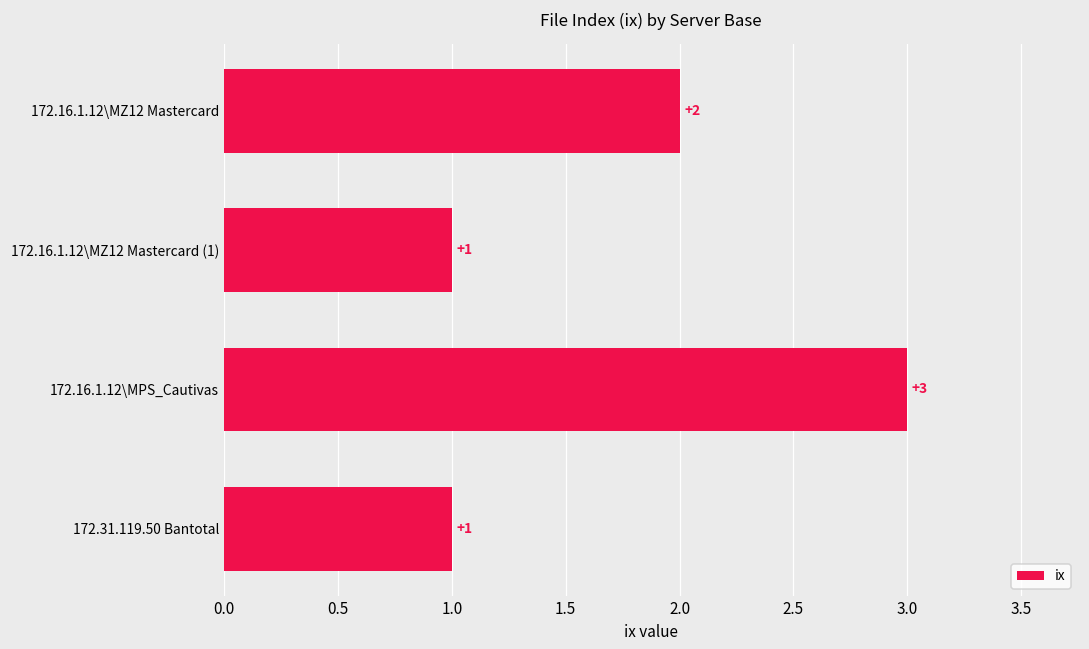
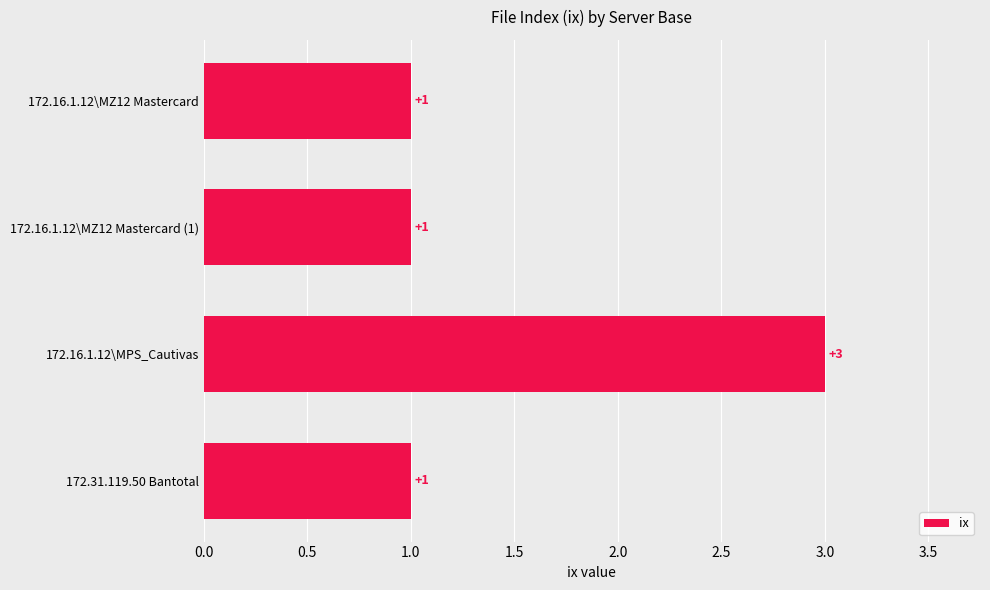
172.16.1.12\MZ12 Mastercard: +2 -> +1
